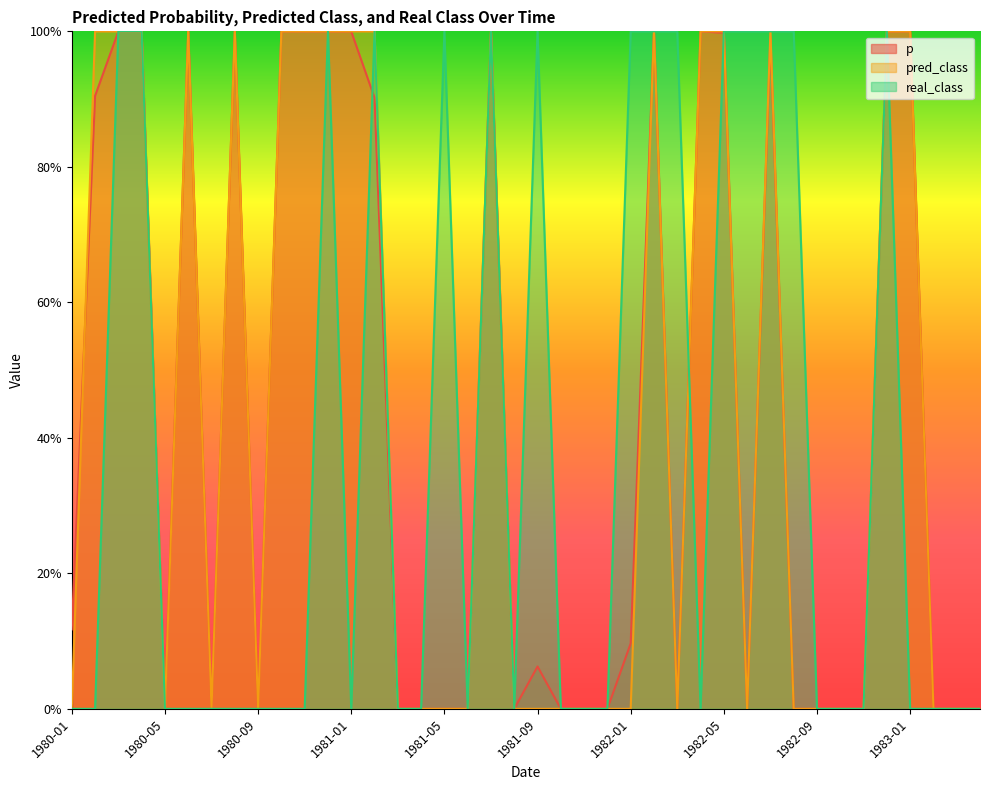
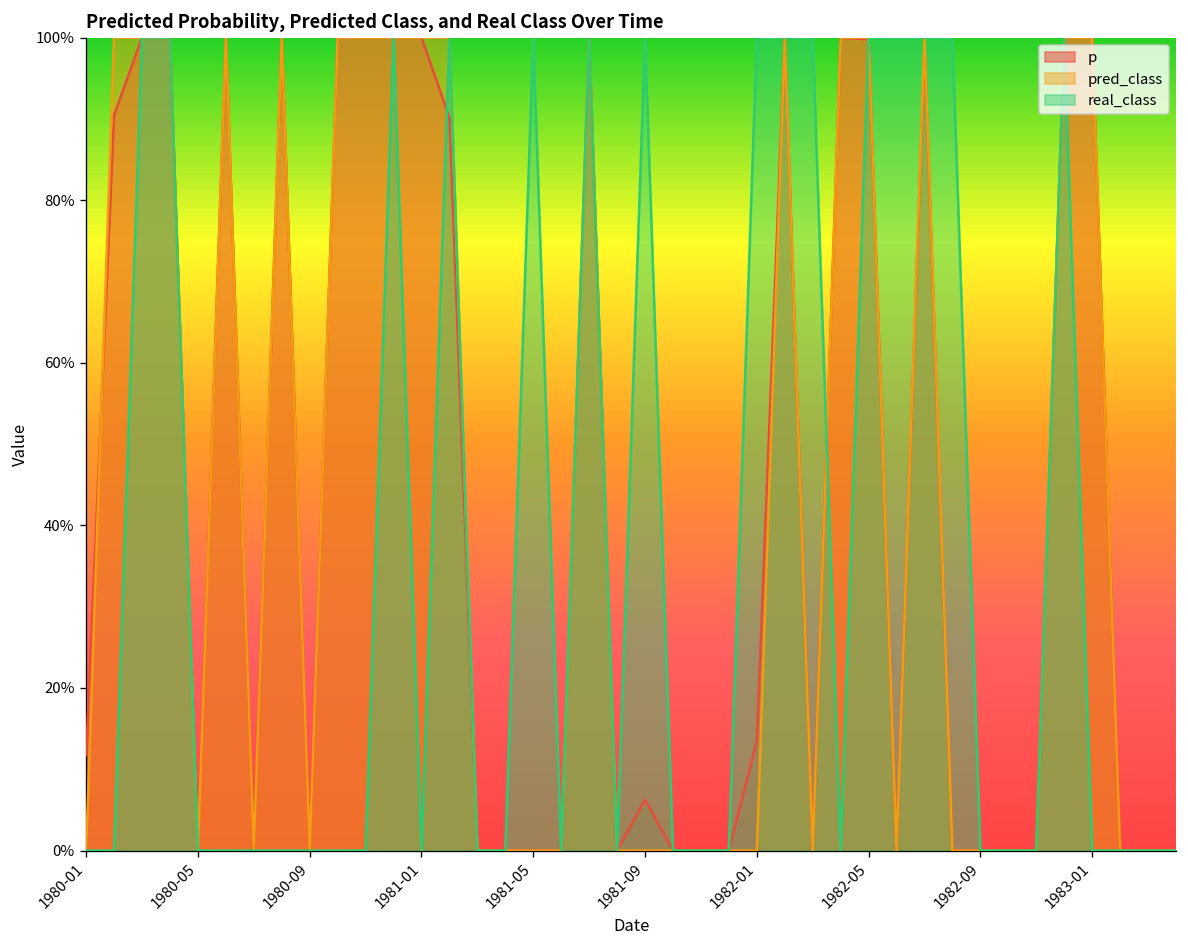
p, 1982-01: 10% -> 13%
